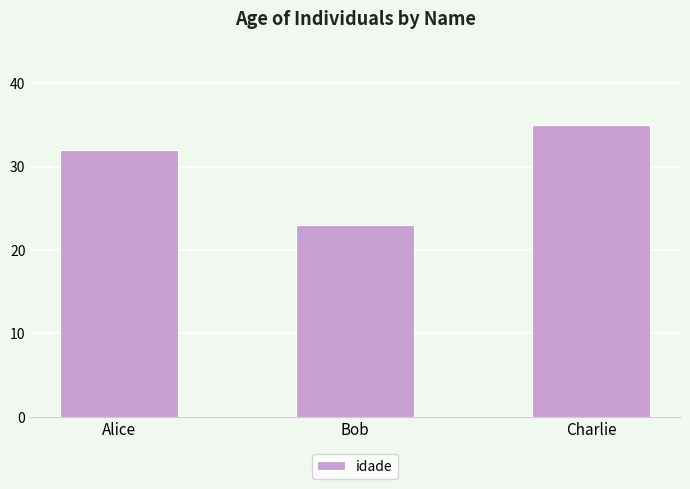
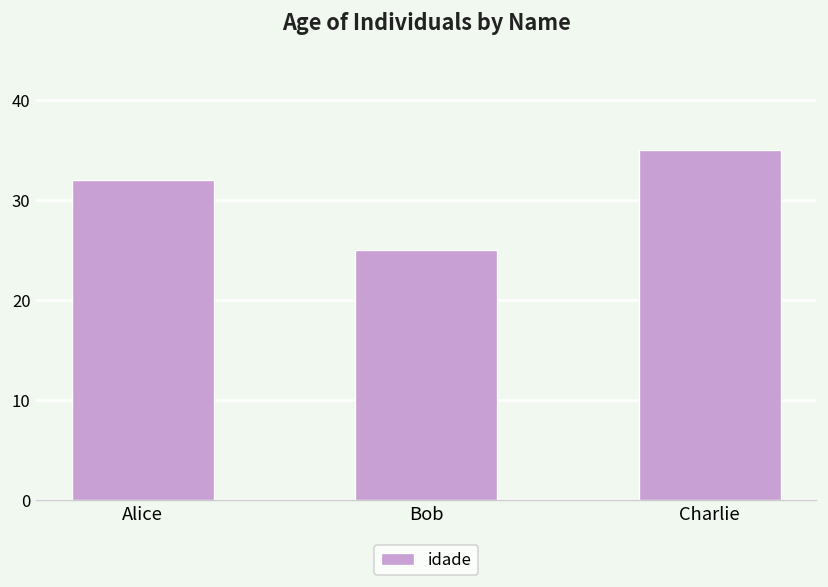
Bob: 23 -> 25
